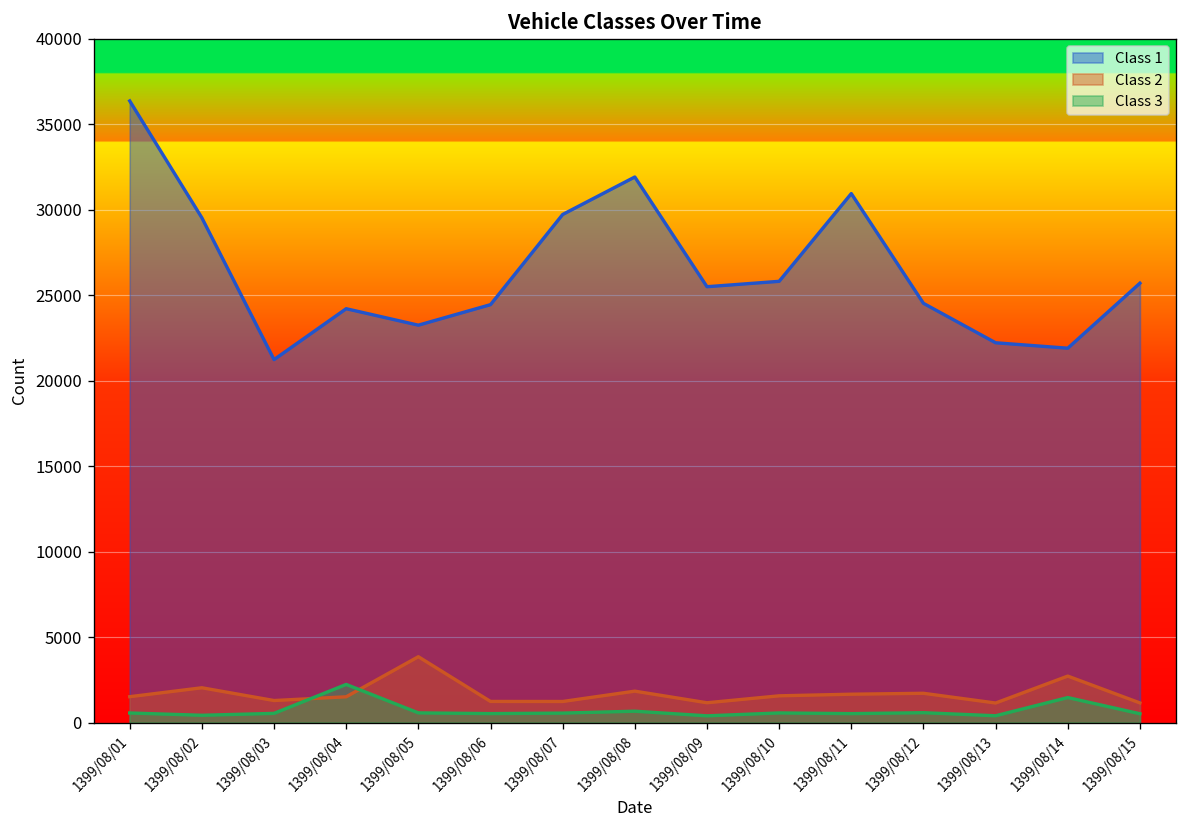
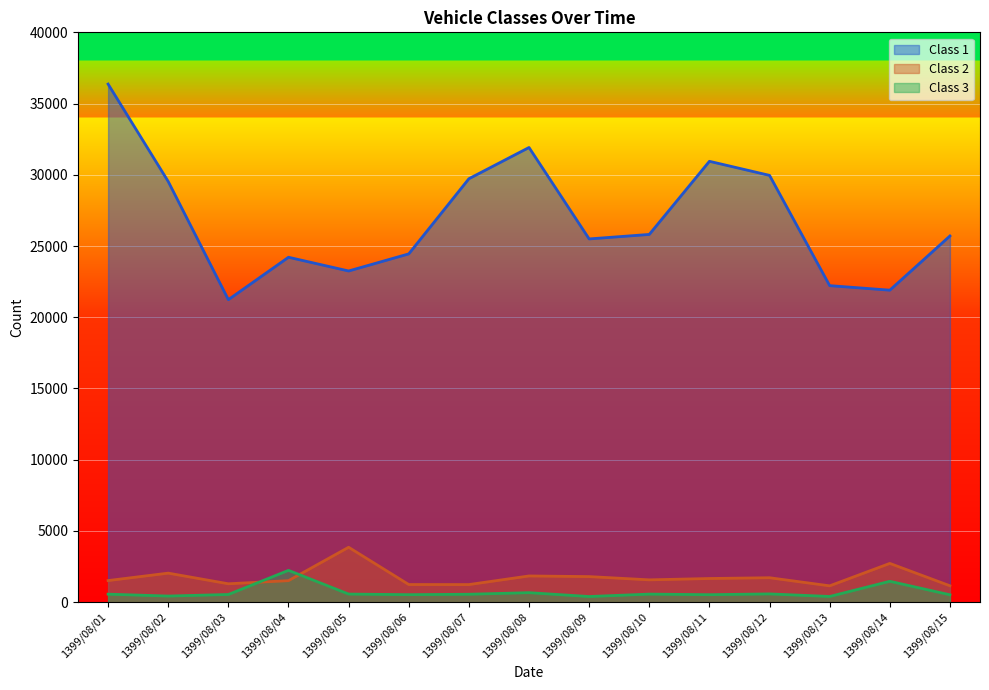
Class 2, 1399/08/09: 1200 -> 1800
Class 1, 1399/08/12: 24500 -> 30000
